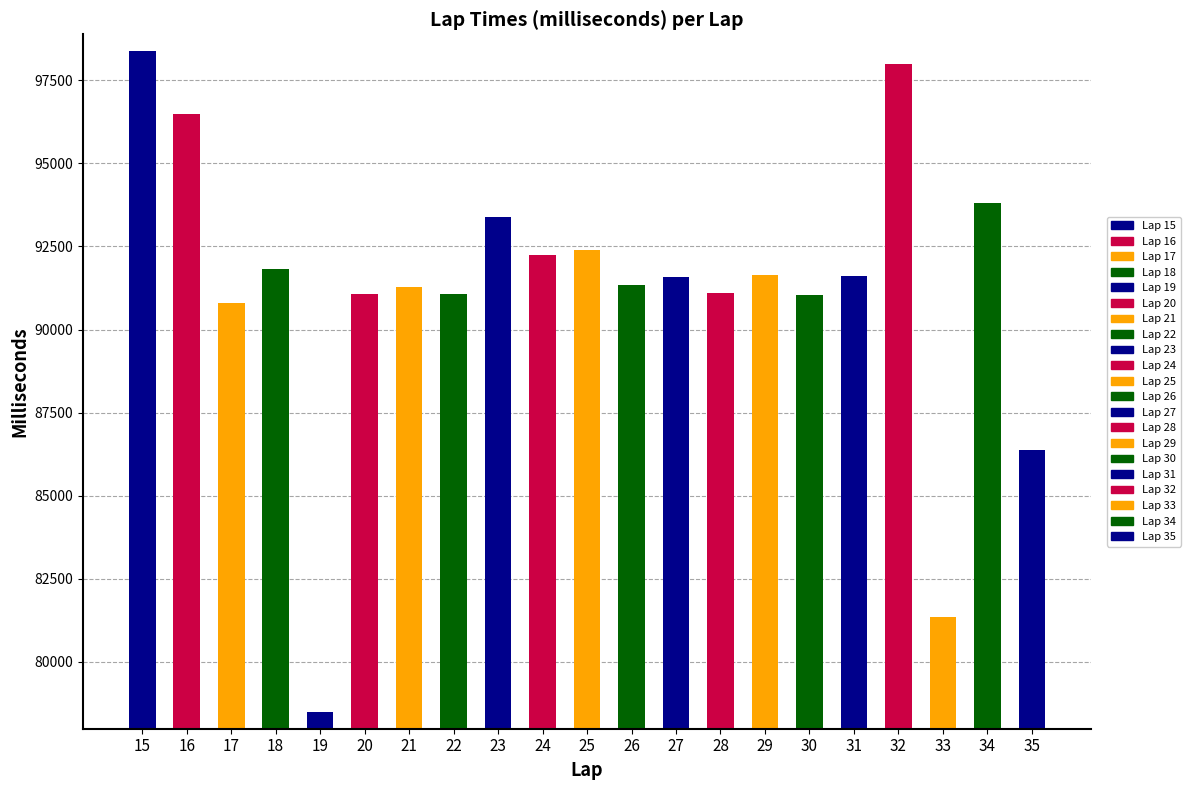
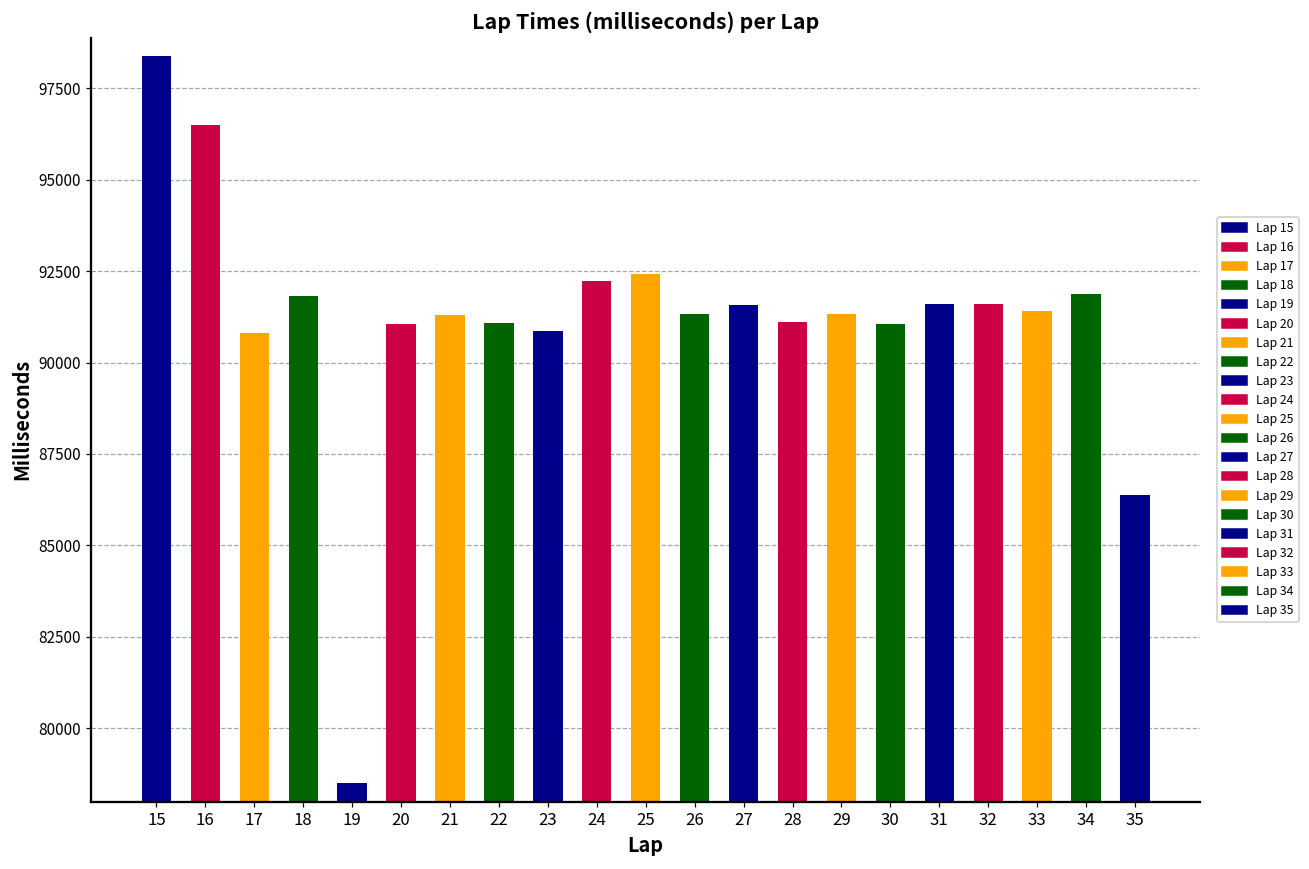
23: 93400 -> 90900
29: 91700 -> 91300
32: 98000 -> 91600
33: 81300 -> 91400
34: 93800 -> 91900
